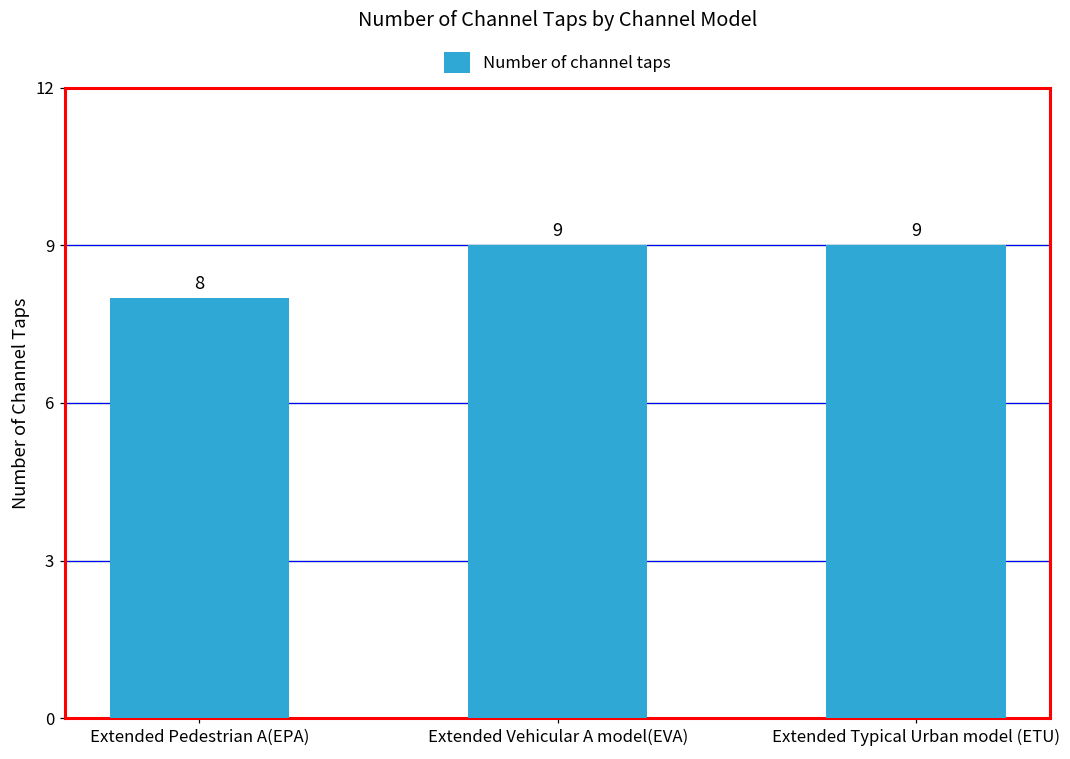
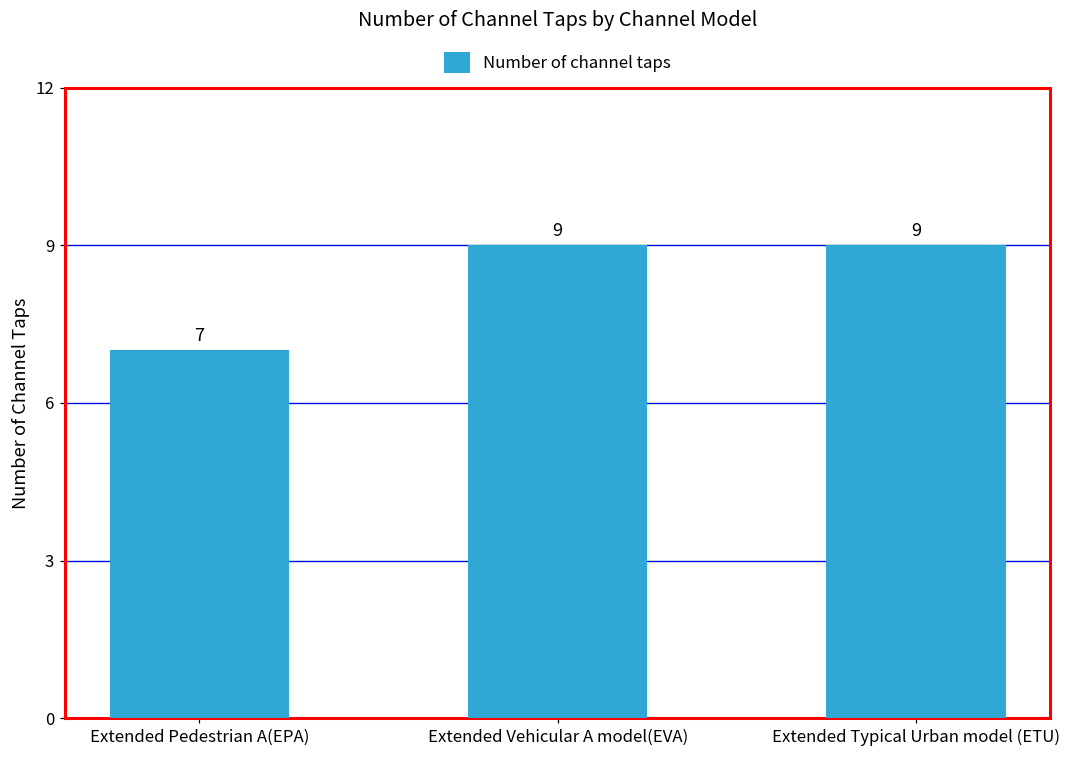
Extended Pedestrian A(EPA): 8 -> 7
